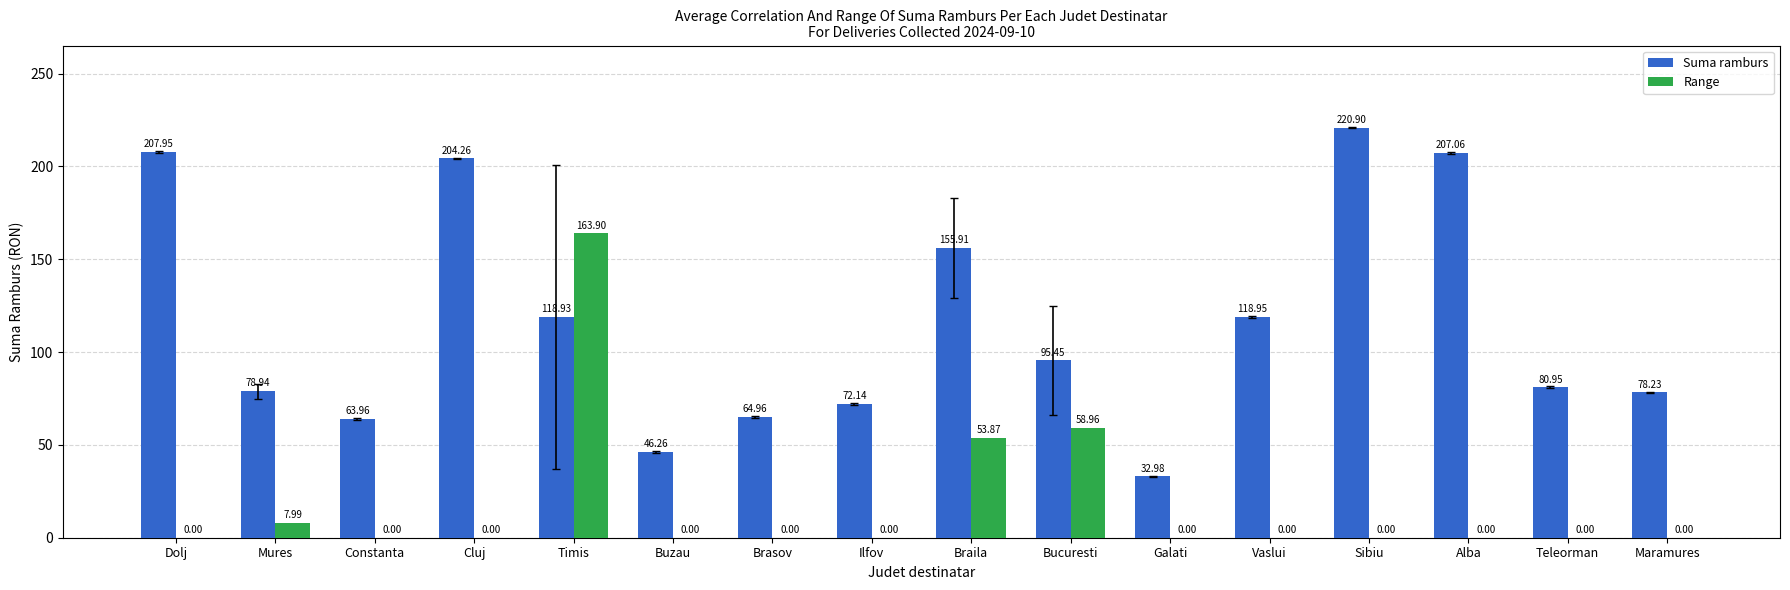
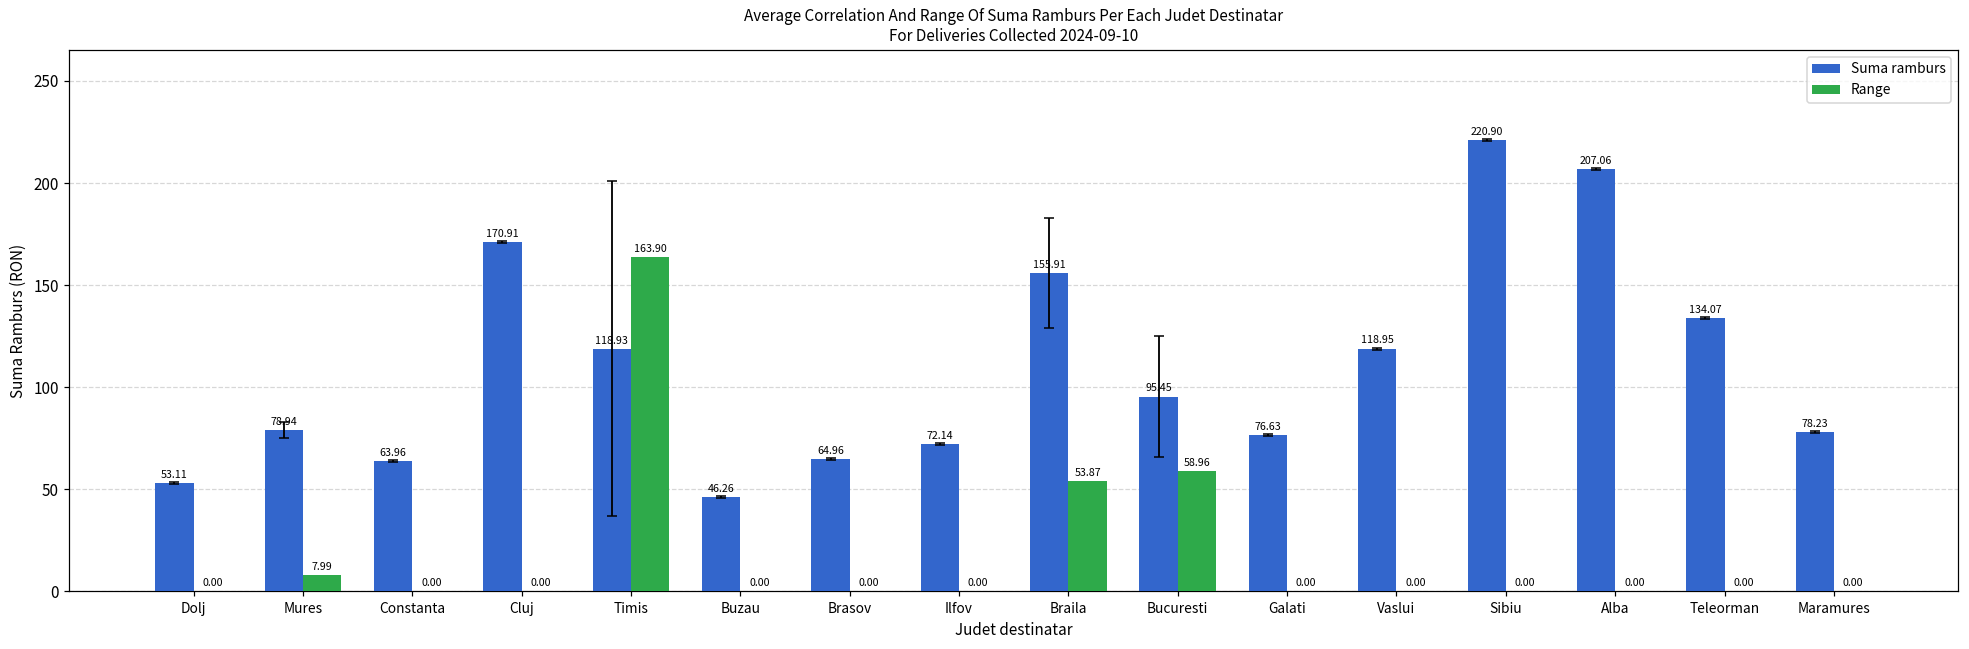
Suma ramburs, Dolj: 207.95 -> 53.11
Suma ramburs, Cluj: 204.26 -> 170.91
Suma ramburs, Galati: 32.98 -> 76.63
Suma ramburs, Teleorman: 80.95 -> 134.07
